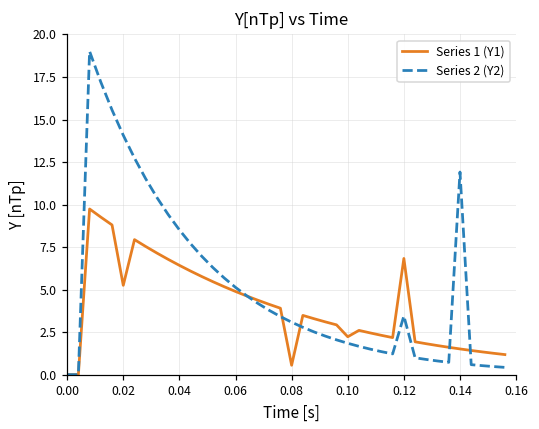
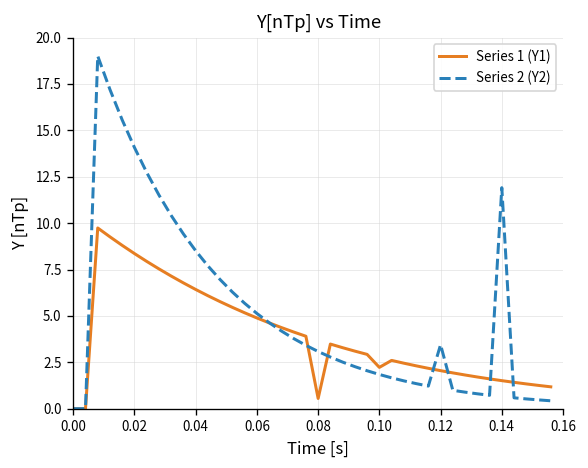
Series 1 (Y1), 0.02: 5.3 -> 8.4
Series 1 (Y1), 0.12: 6.8 -> 2.1
